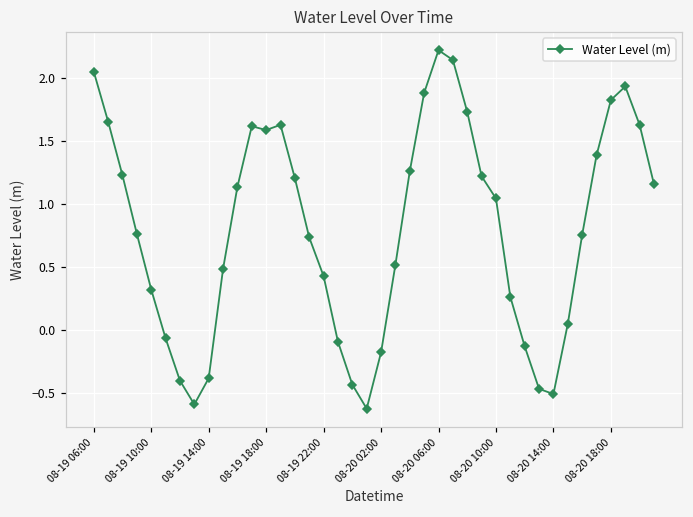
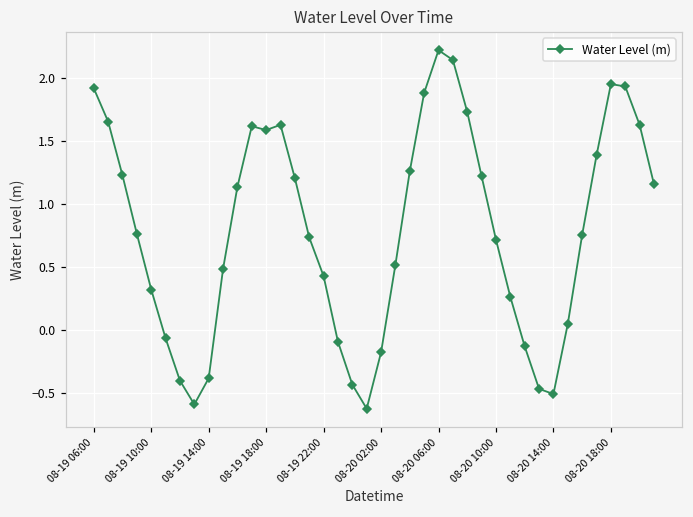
08-19 06:00: 2.05 -> 1.92
08-20 10:00: 1.04 -> 0.71
08-20 18:00: 1.82 -> 1.95
